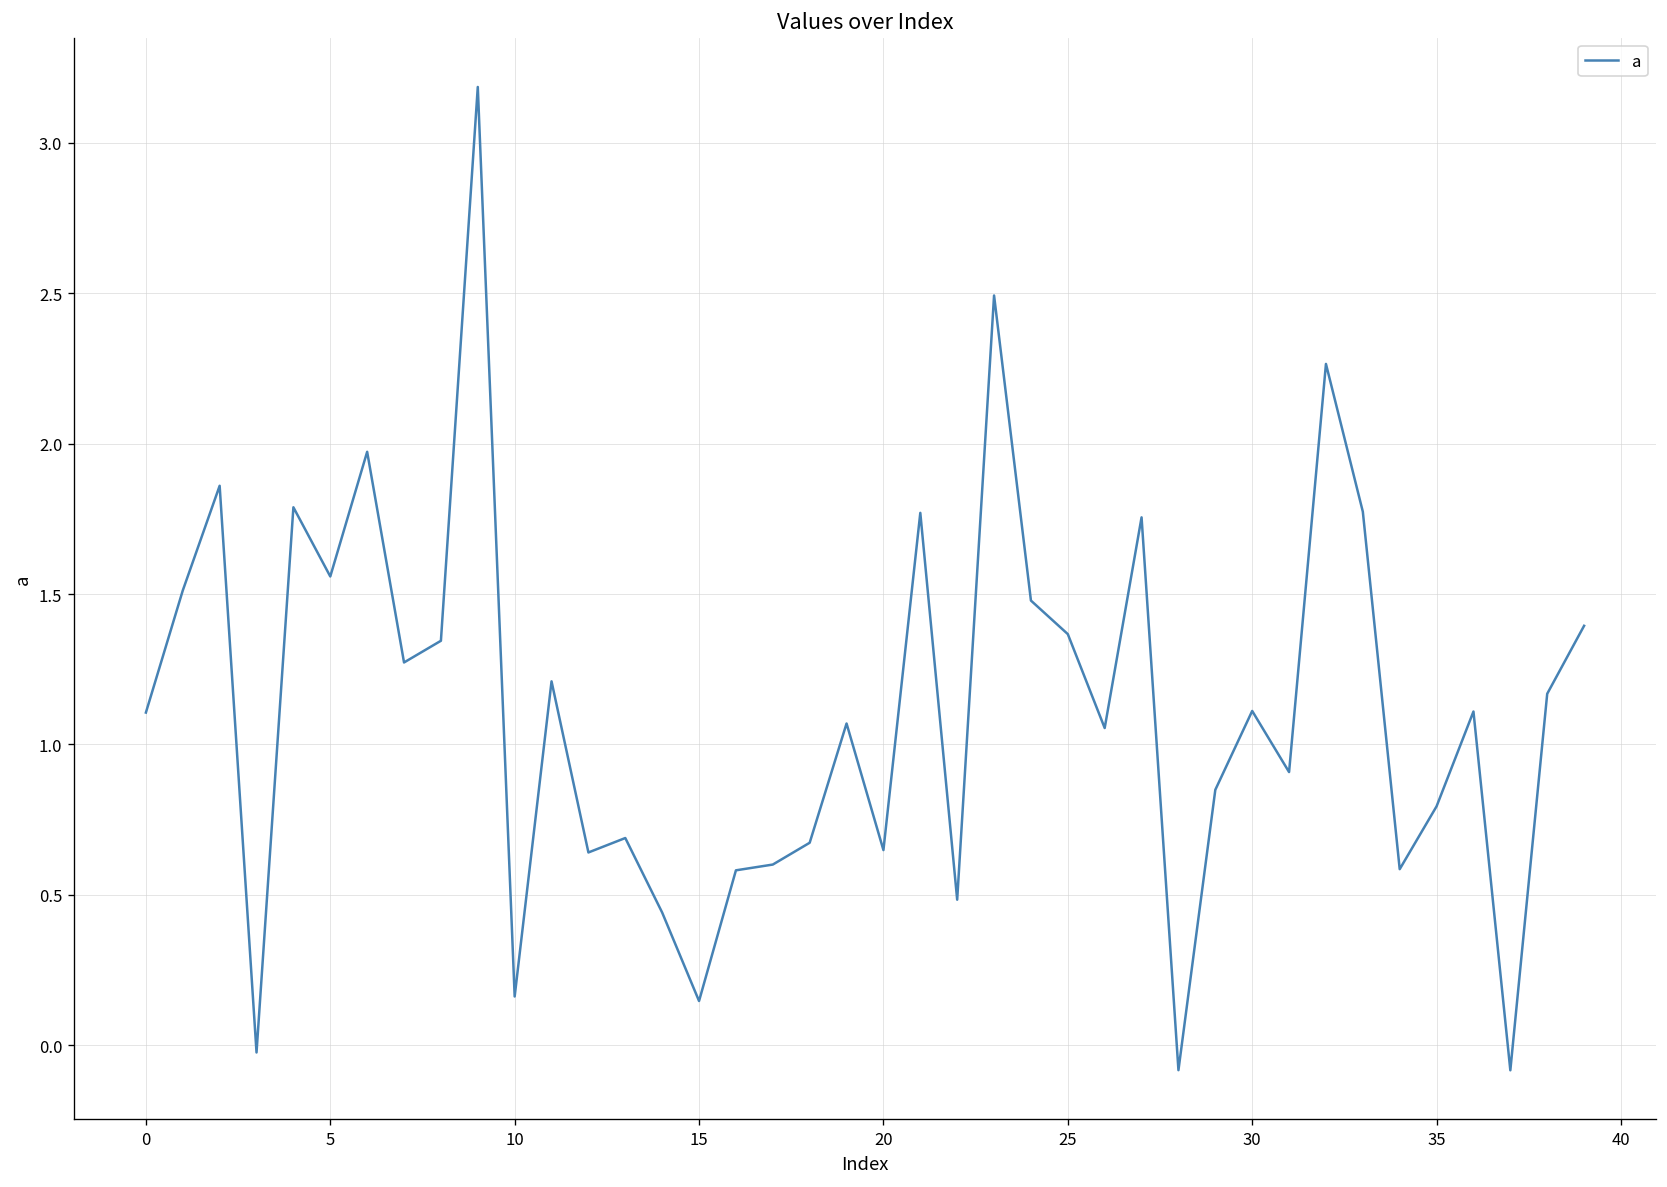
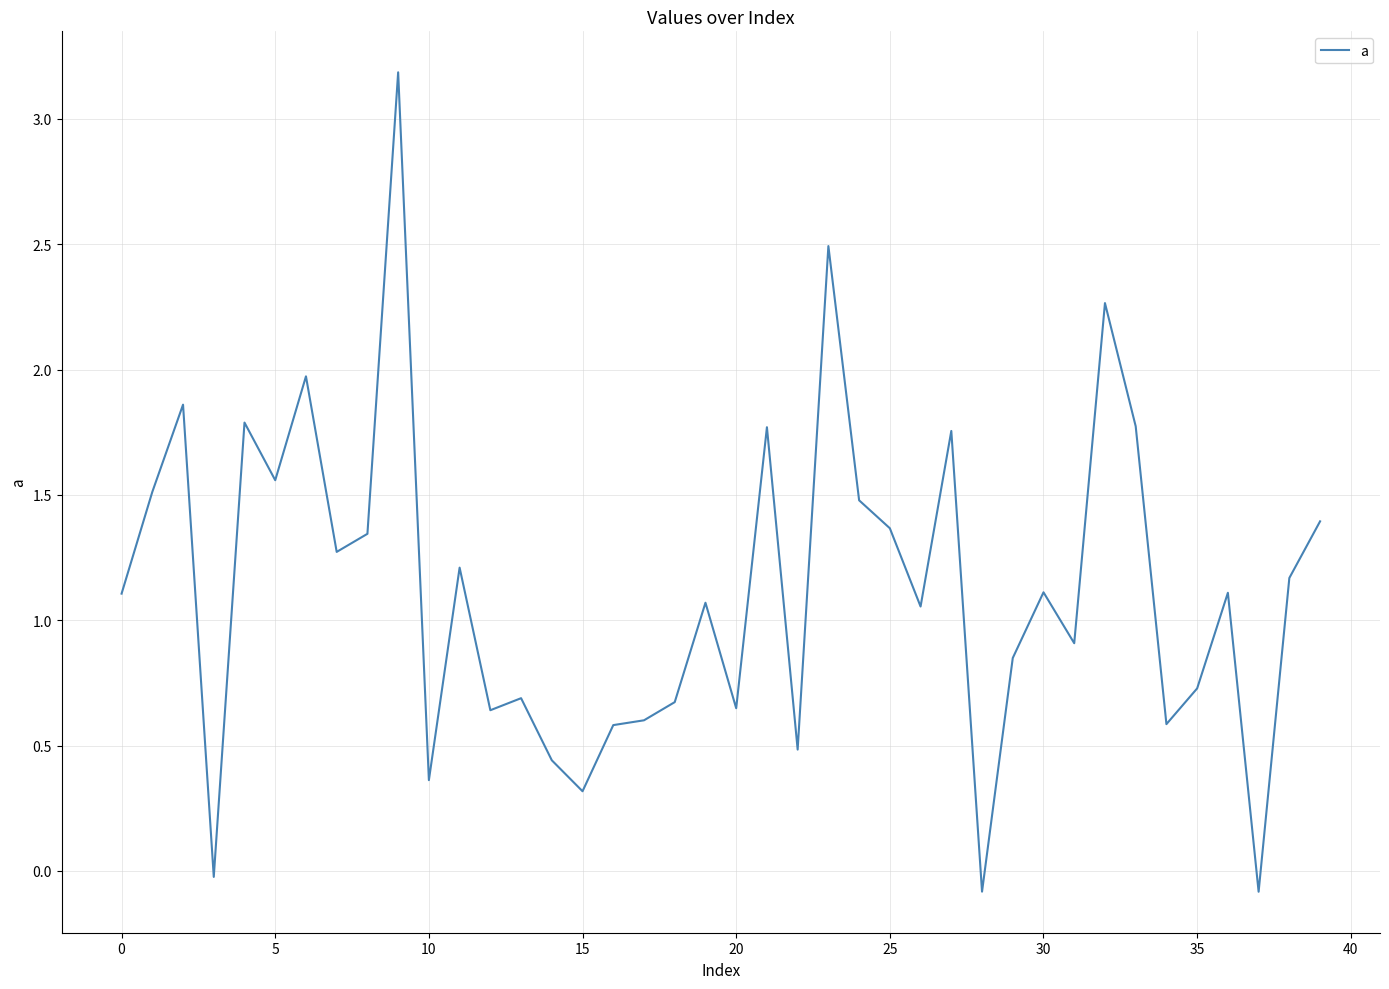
10: 0.16 -> 0.36
15: 0.15 -> 0.32
35: 0.79 -> 0.73
